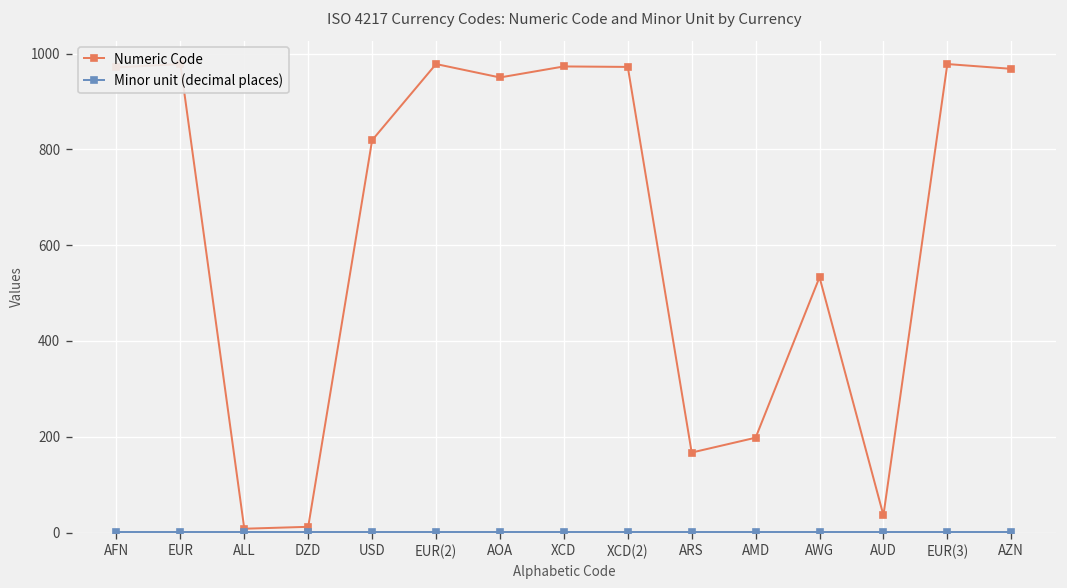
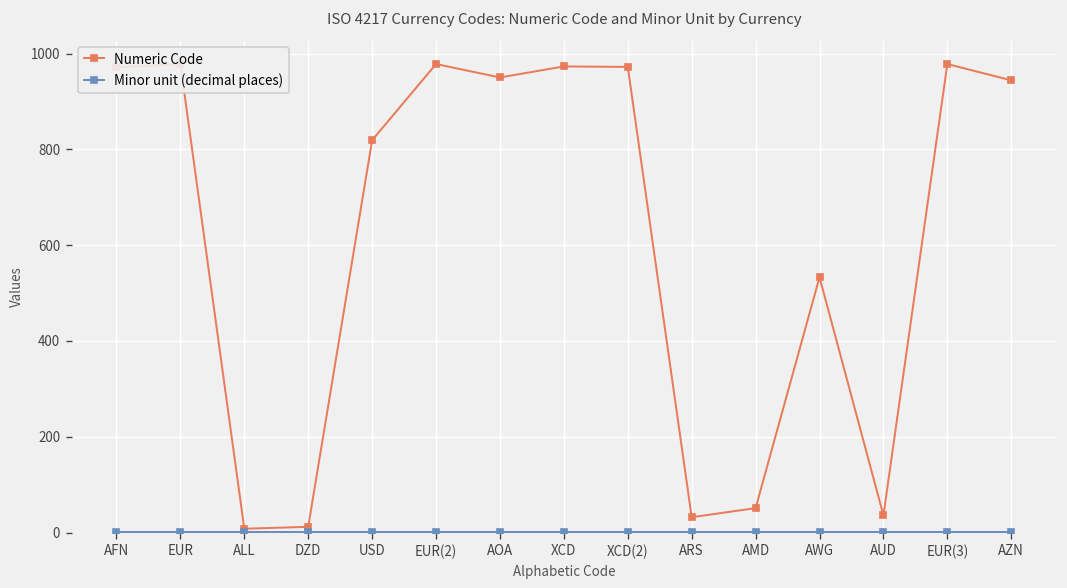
Numeric Code, ARS: 170 -> 30
Numeric Code, AMD: 200 -> 50
Numeric Code, AZN: 970 -> 940
